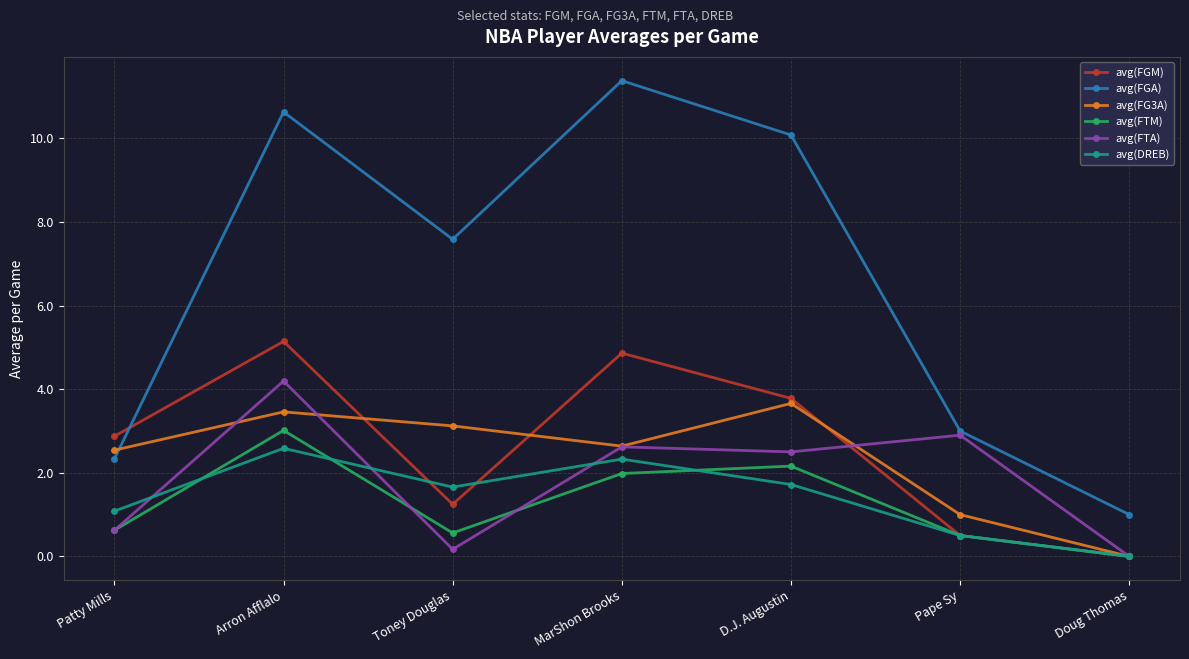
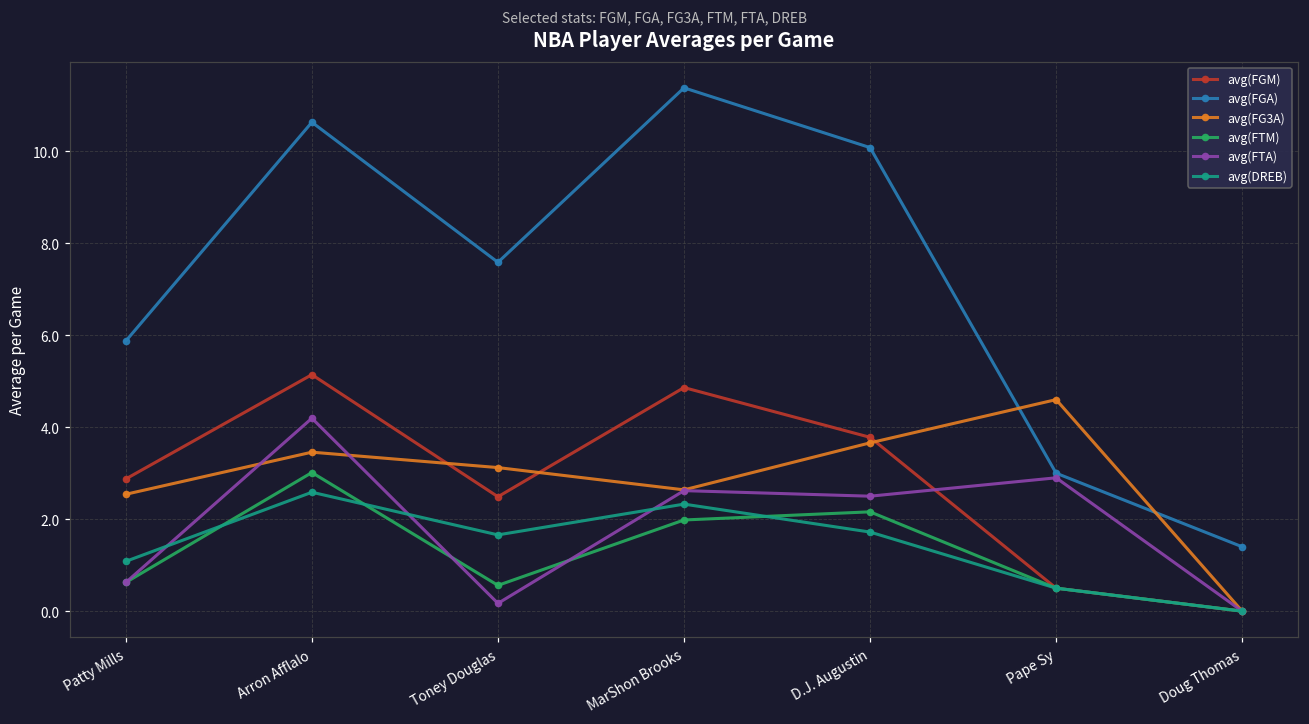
avg(FGA), Patty Mills: 2.3 -> 5.9
avg(FGM), Toney Douglas: 1.2 -> 2.5
avg(FG3A), Pape Sy: 1.0 -> 4.6
avg(FGA), Doug Thomas: 1.0 -> 1.4
